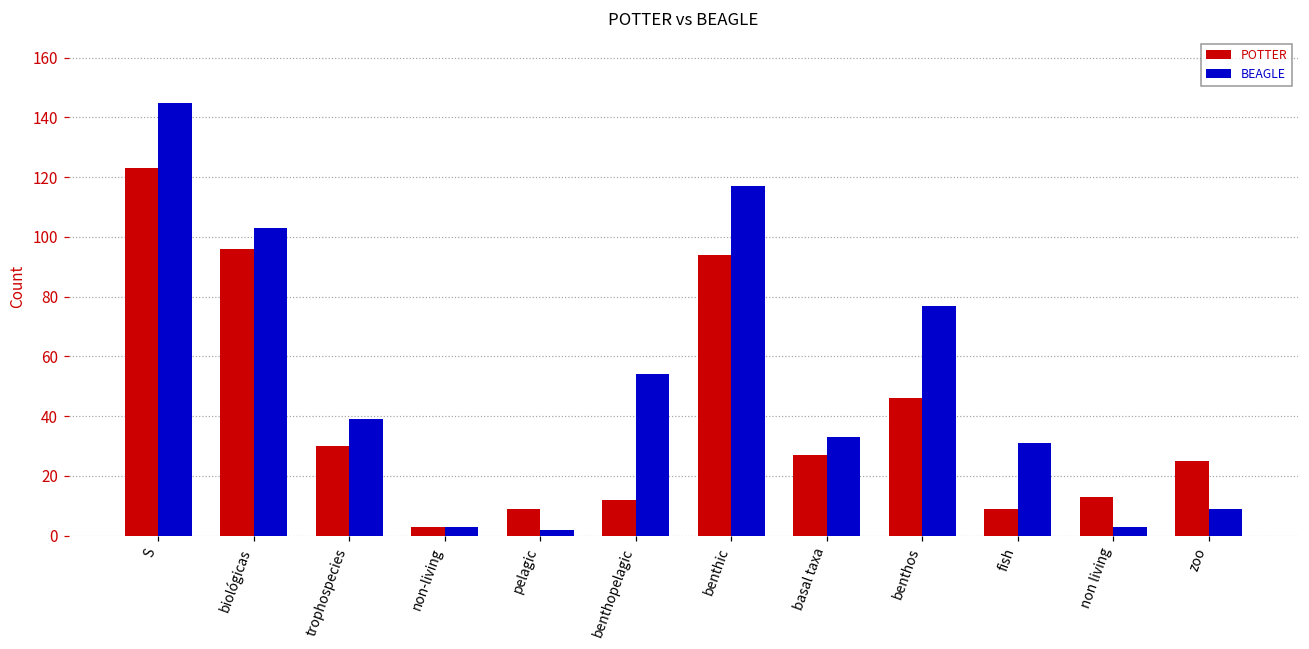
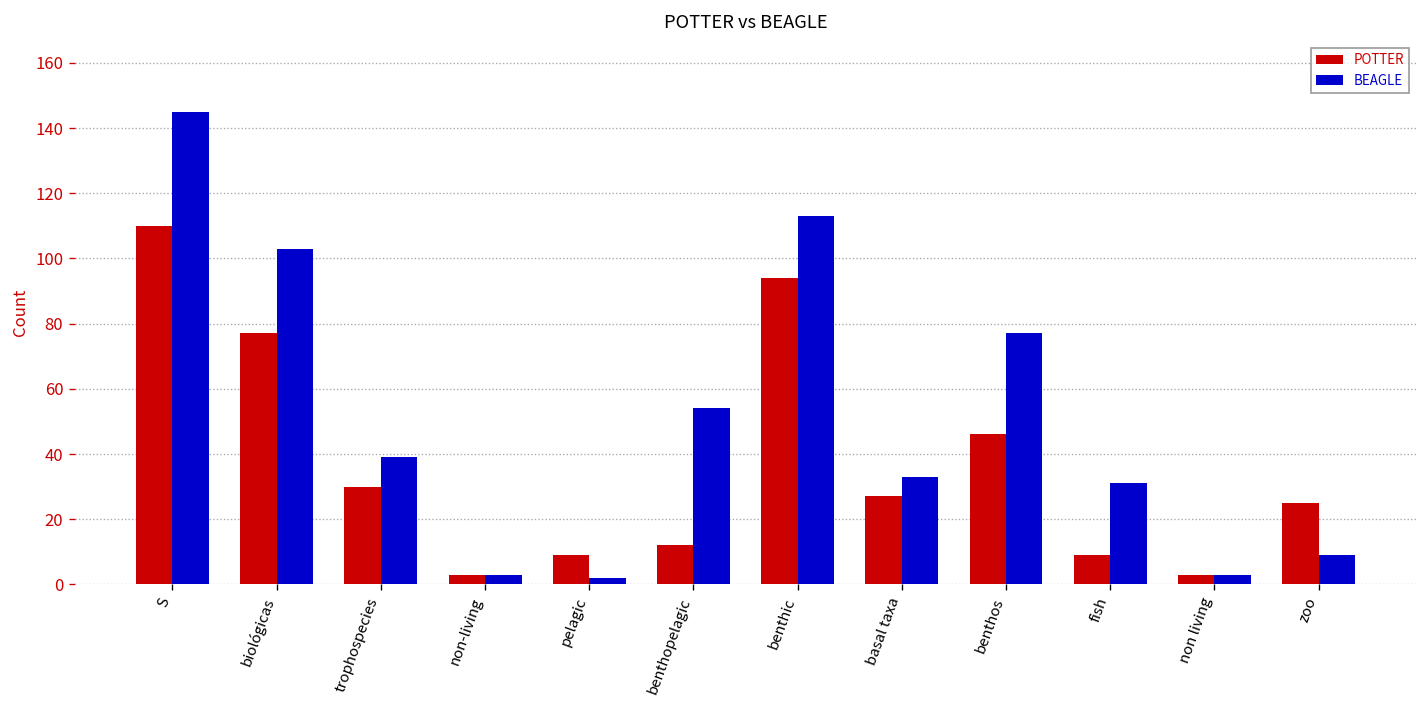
POTTER, S: 123 -> 110
POTTER, biológicas: 96 -> 77
BEAGLE, benthic: 117 -> 113
POTTER, non living: 13 -> 3
